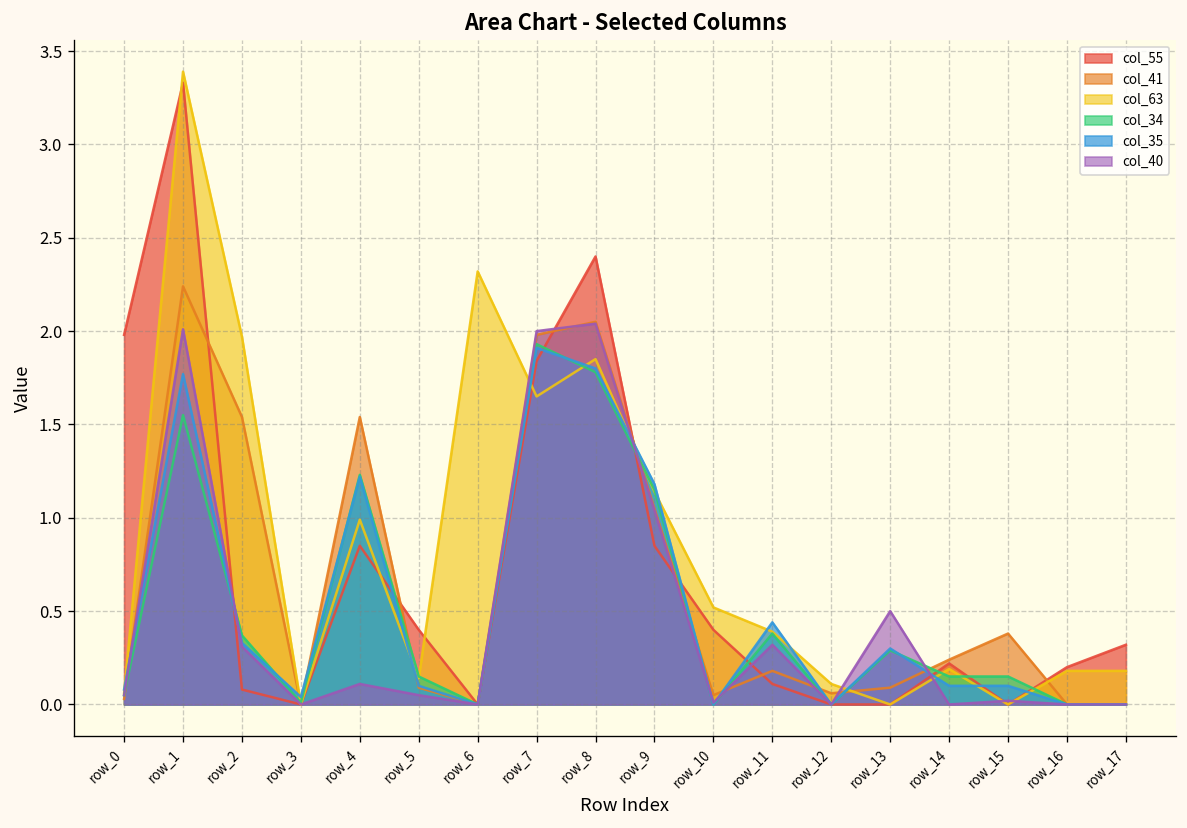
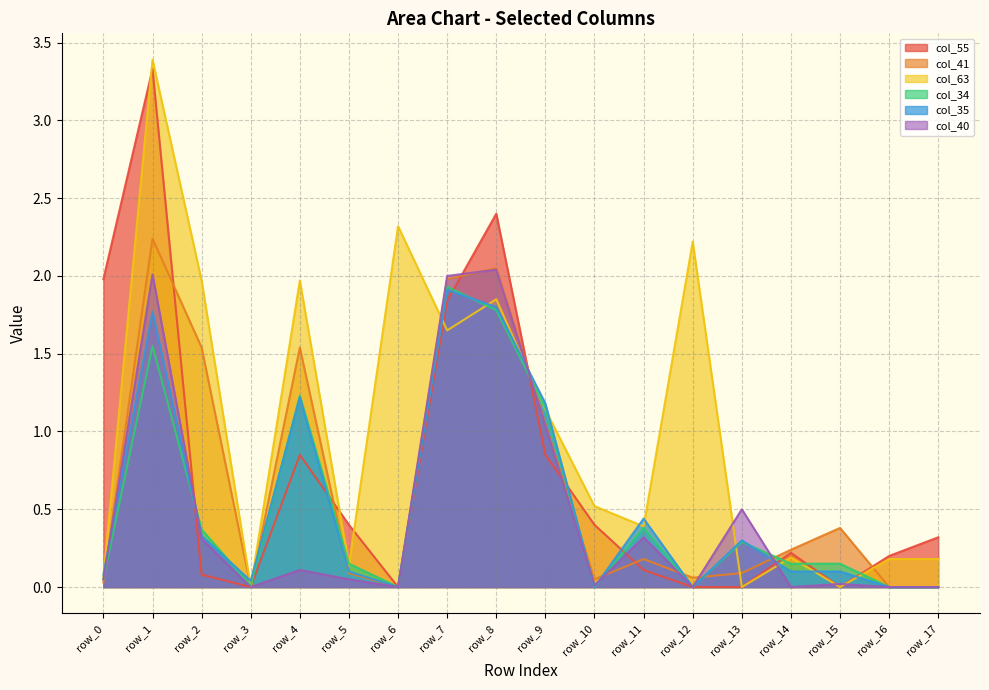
col_63, row_4: 0.99 -> 1.97
col_63, row_12: 0.11 -> 2.22
